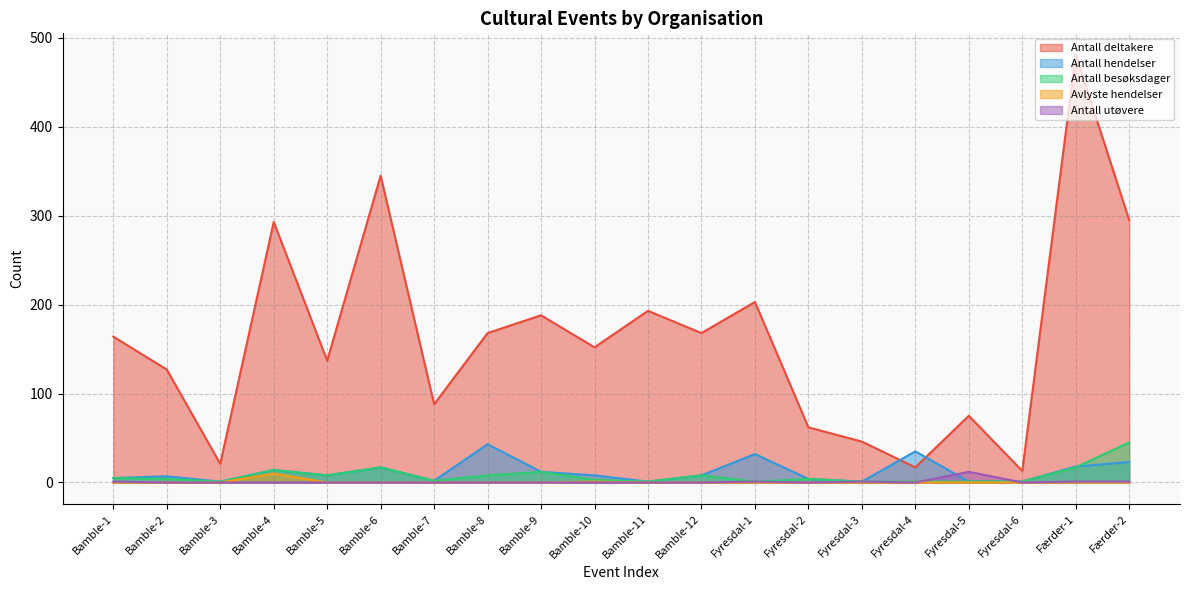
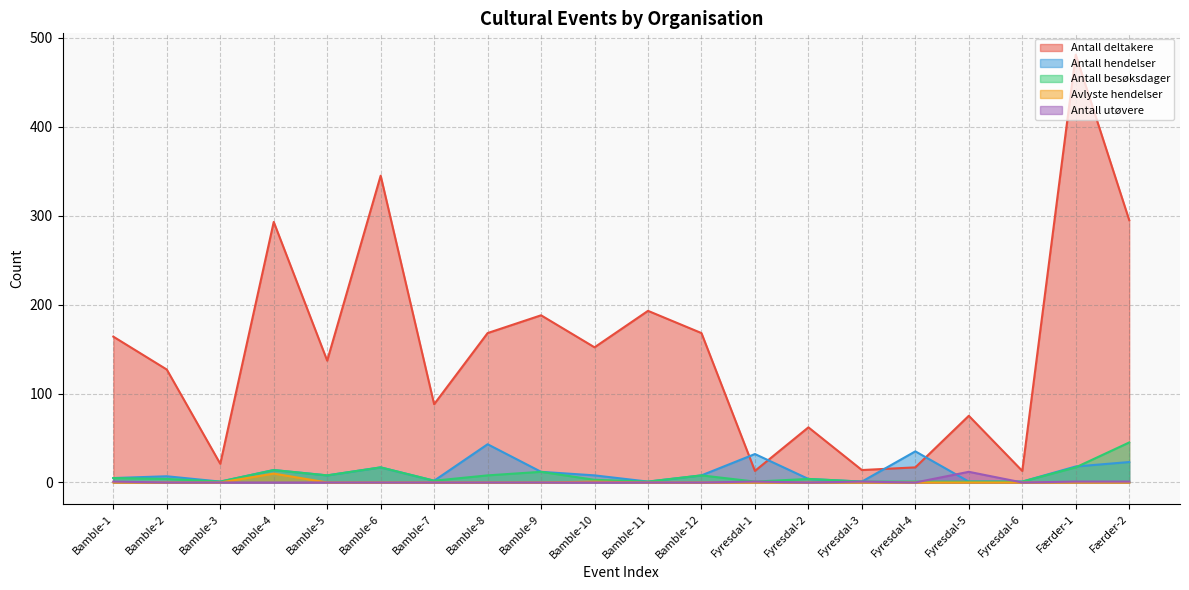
Antall deltakere, Fyresdal-1: 200 -> 10
Antall deltakere, Fyresdal-3: 50 -> 10
